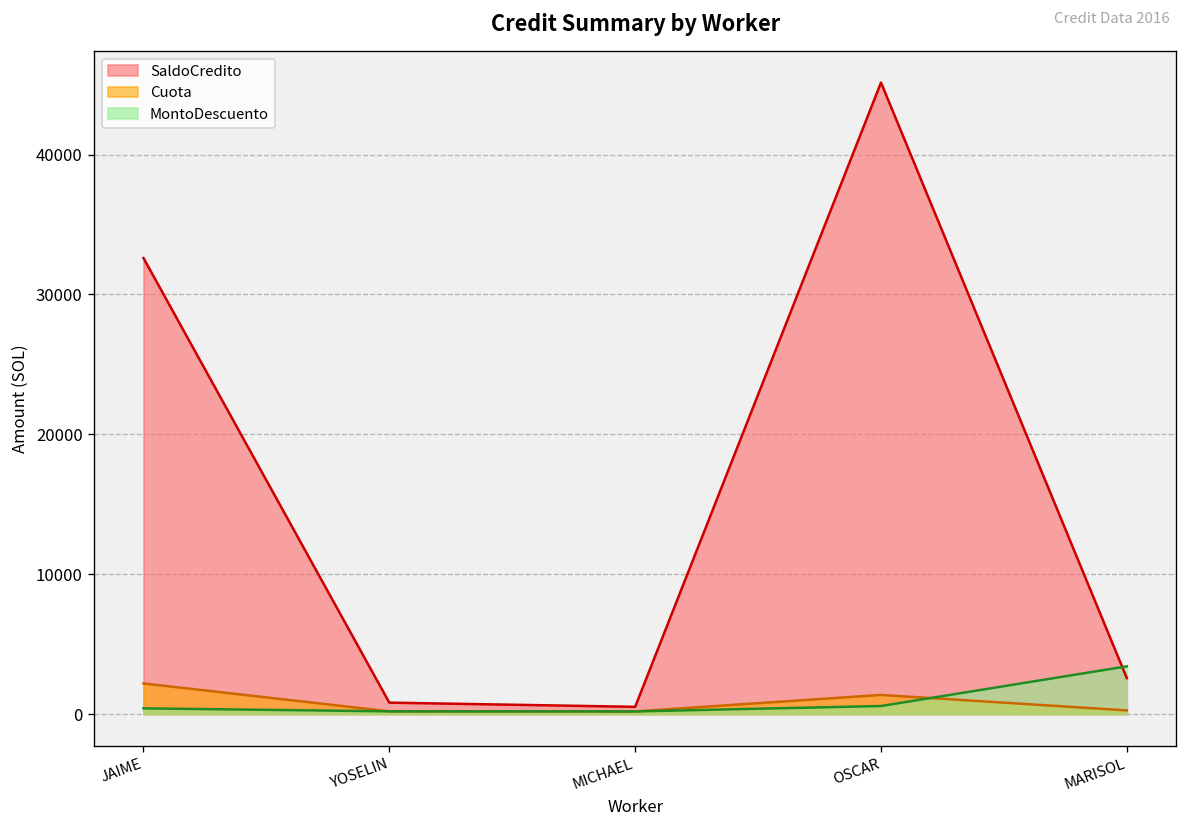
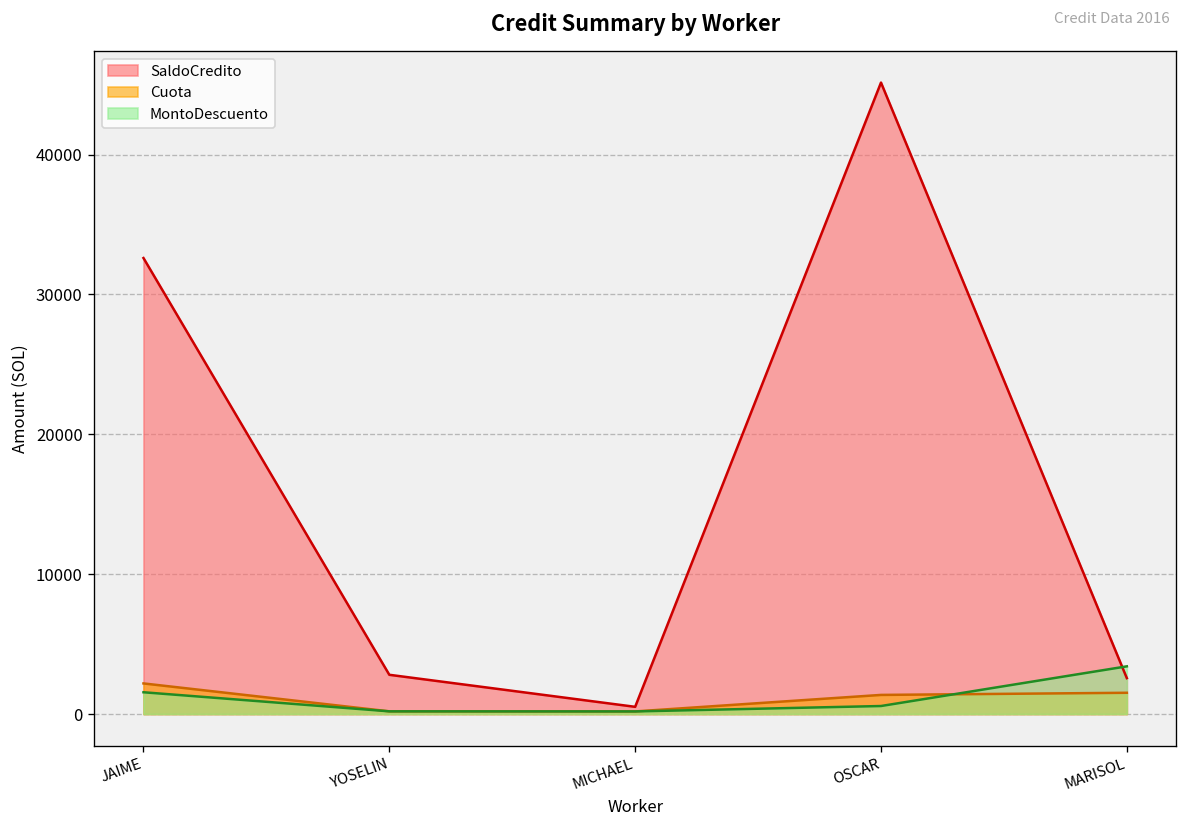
MontoDescuento, JAIME: 400 -> 1600
SaldoCredito, YOSELIN: 800 -> 2800
Cuota, MARISOL: 300 -> 1500
